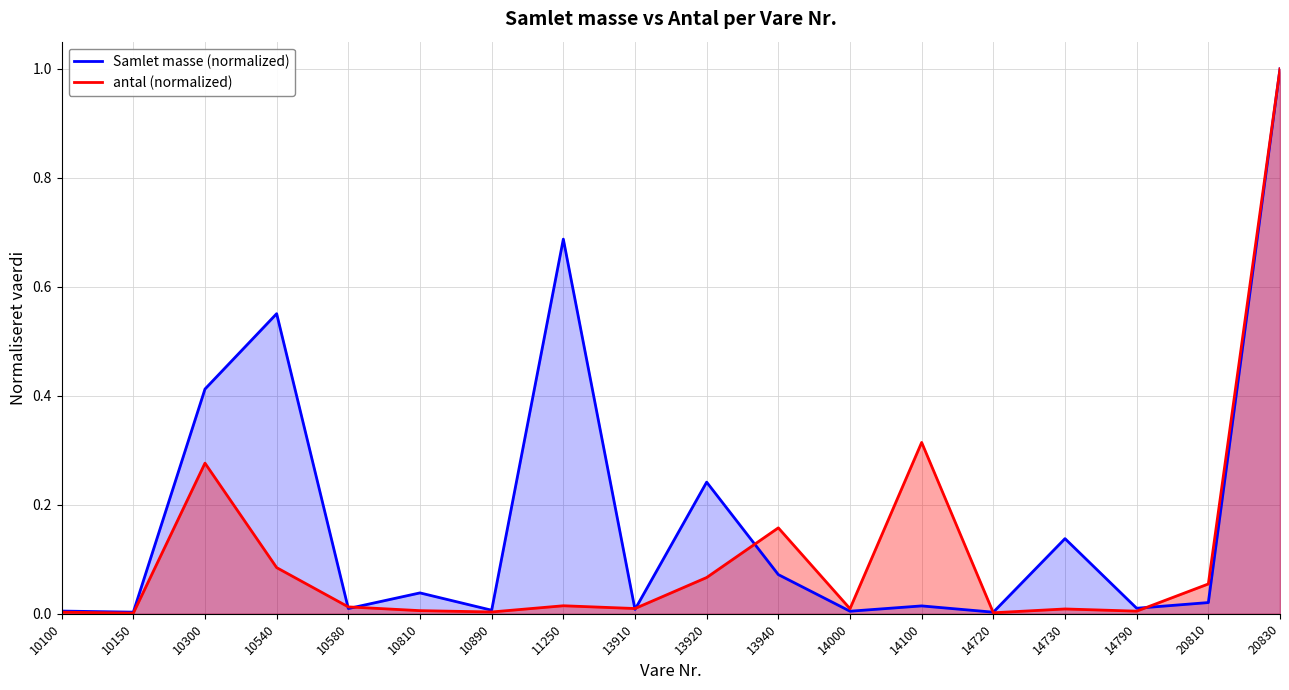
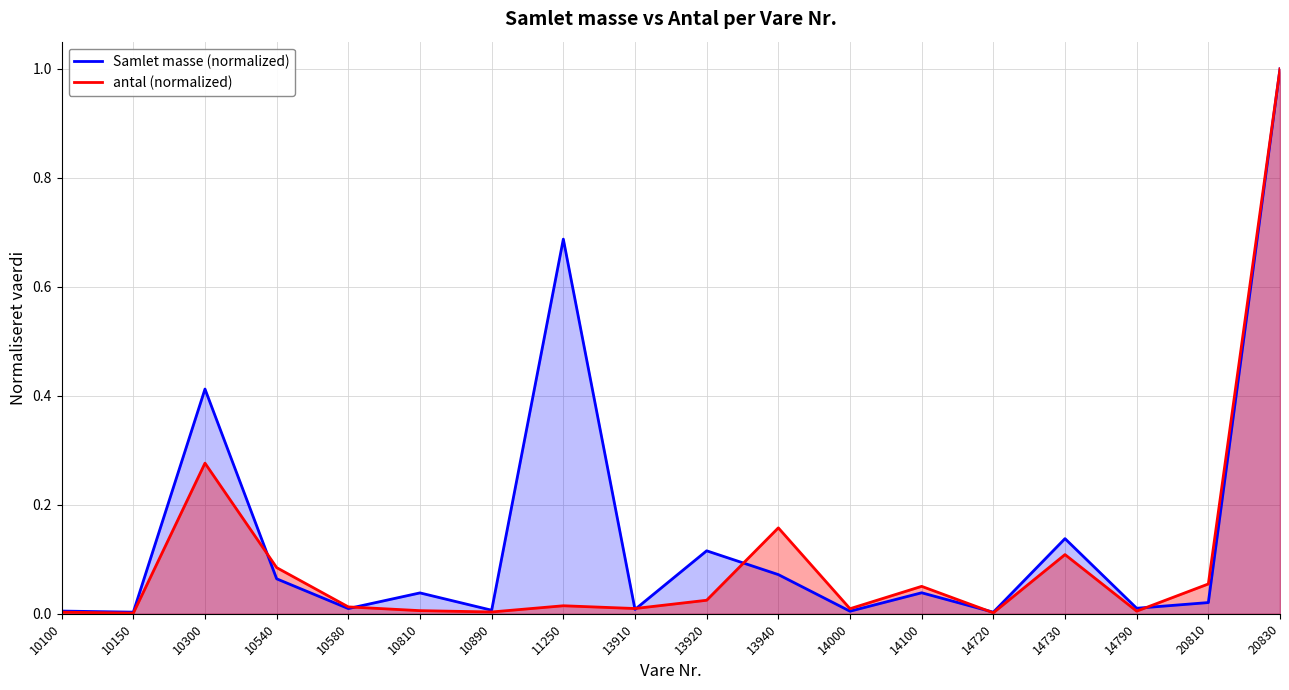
Samlet masse (normalized), 10540: 0.55 -> 0.06
Samlet masse (normalized), 13920: 0.24 -> 0.12
antal (normalized), 13920: 0.07 -> 0.02
Samlet masse (normalized), 14100: 0.01 -> 0.04
antal (normalized), 14100: 0.31 -> 0.05
antal (normalized), 14730: 0.01 -> 0.11
